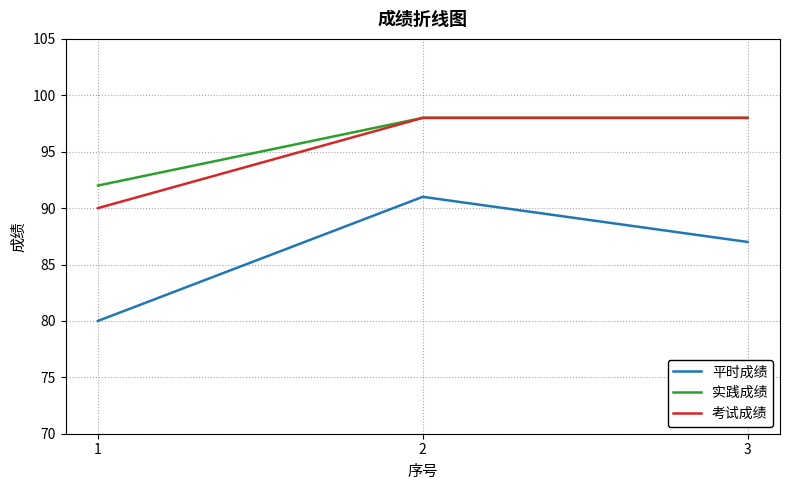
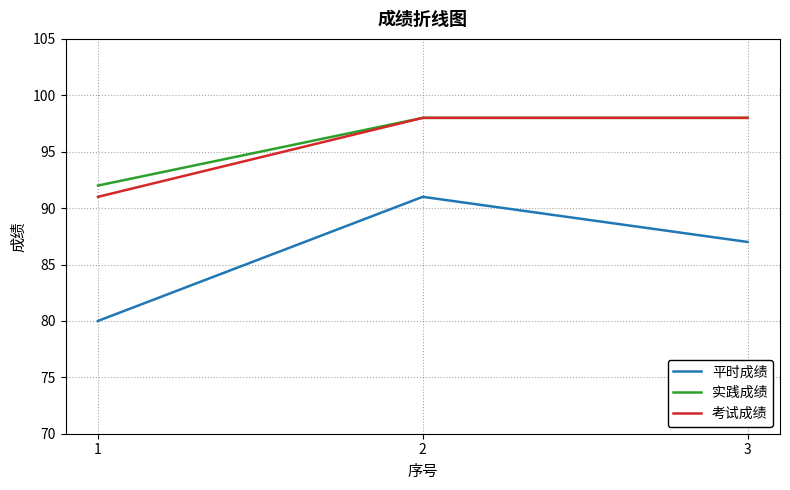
考试成绩, 1: 90 -> 91
